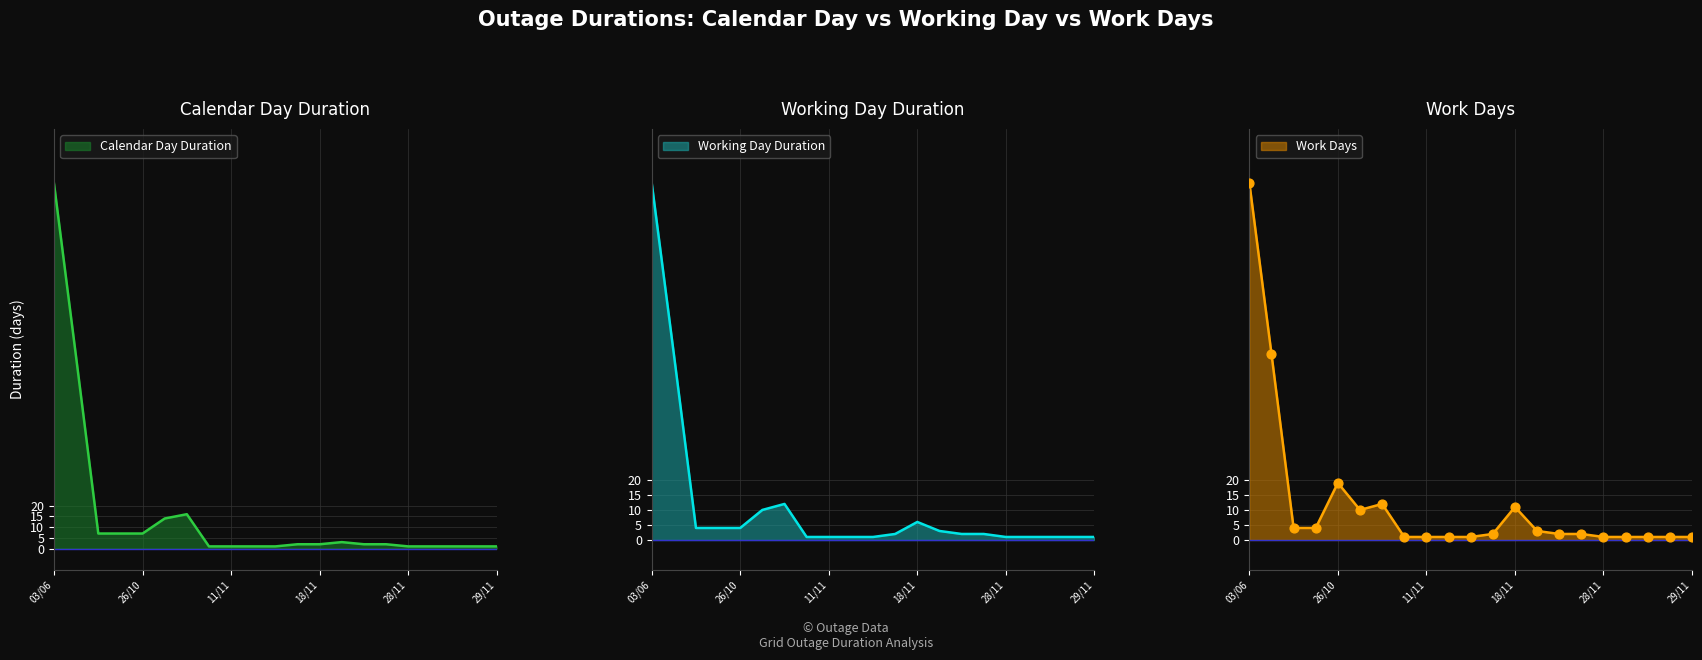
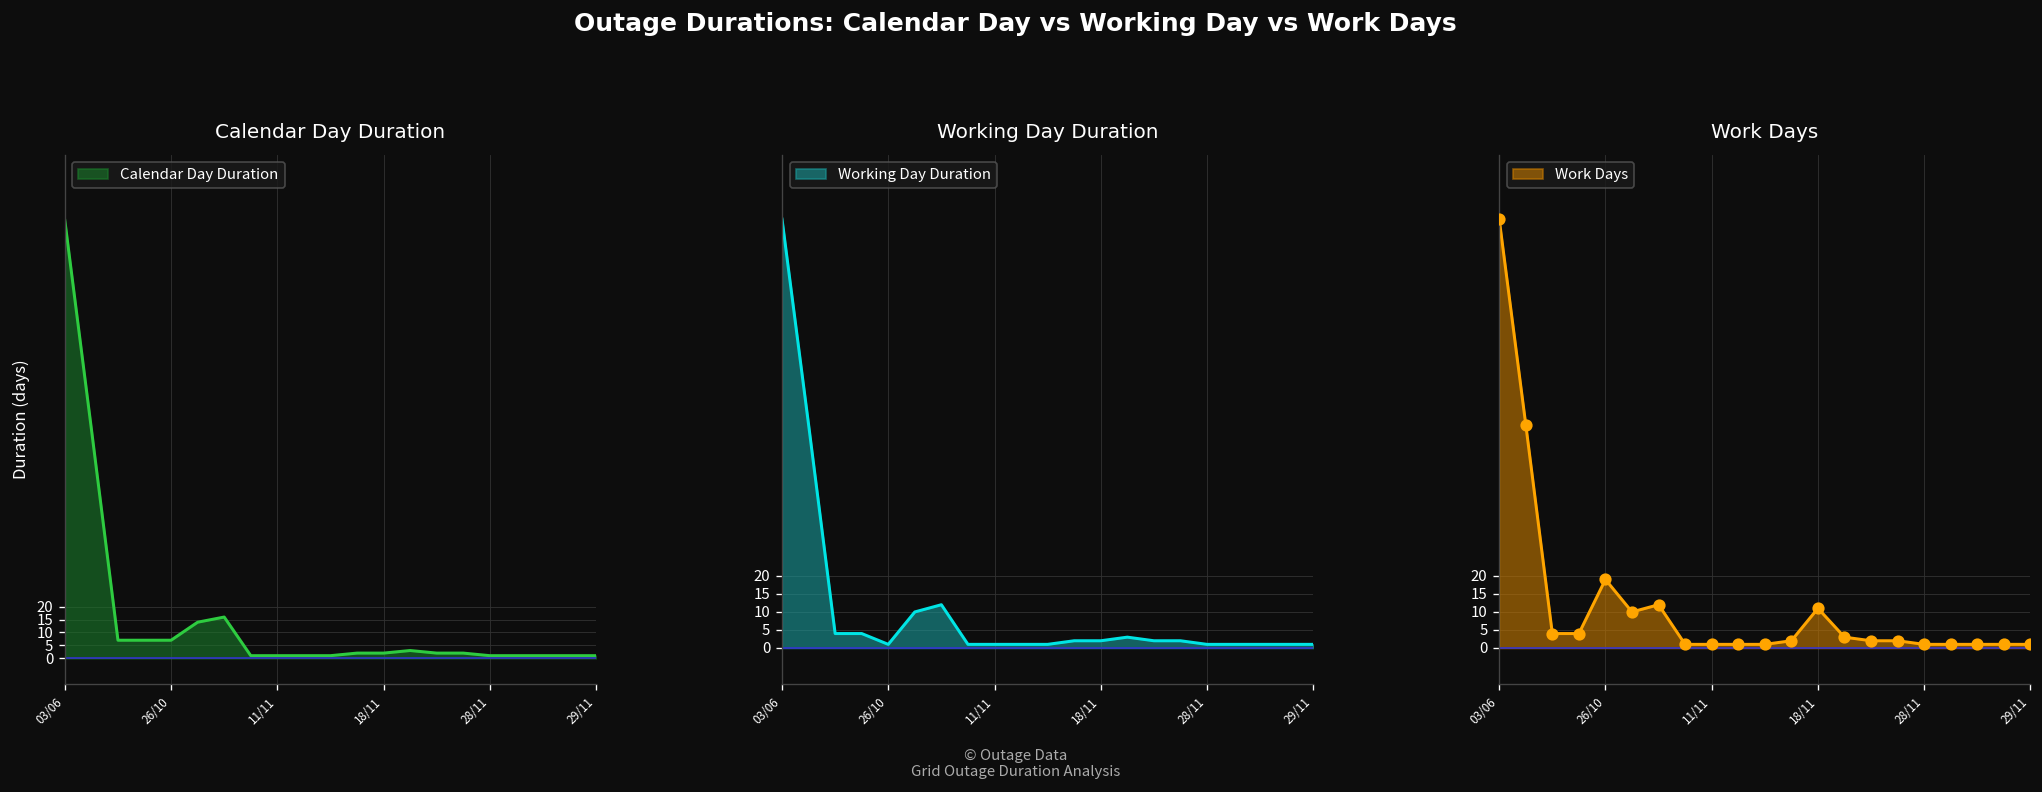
Working Day Duration, 26/10: 4 -> 1
Working Day Duration, 18/11: 6 -> 2
